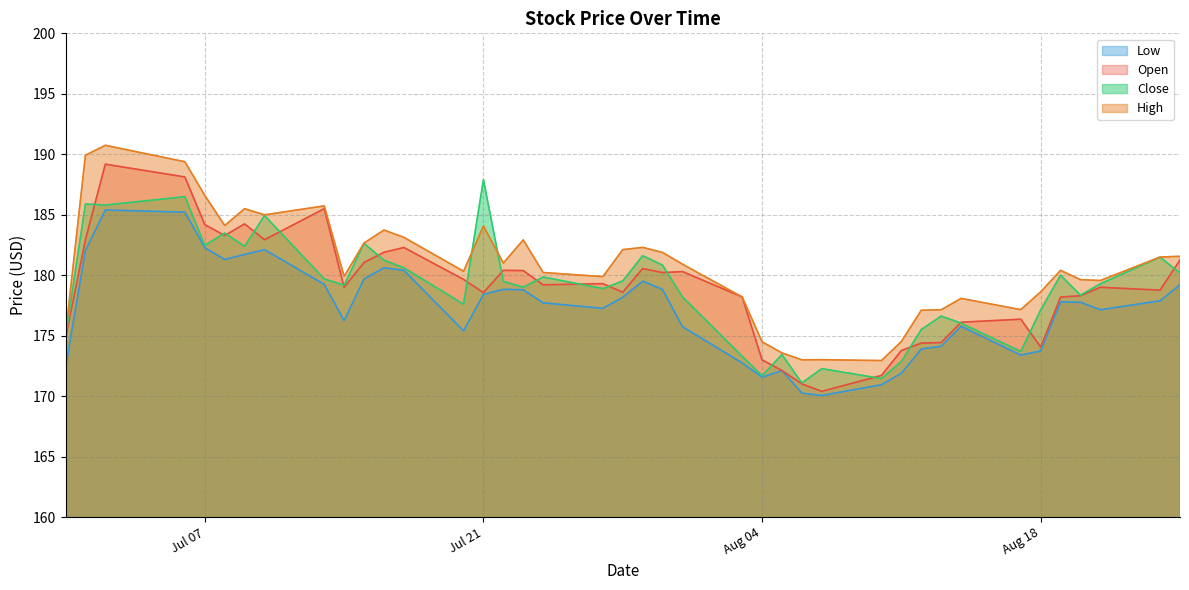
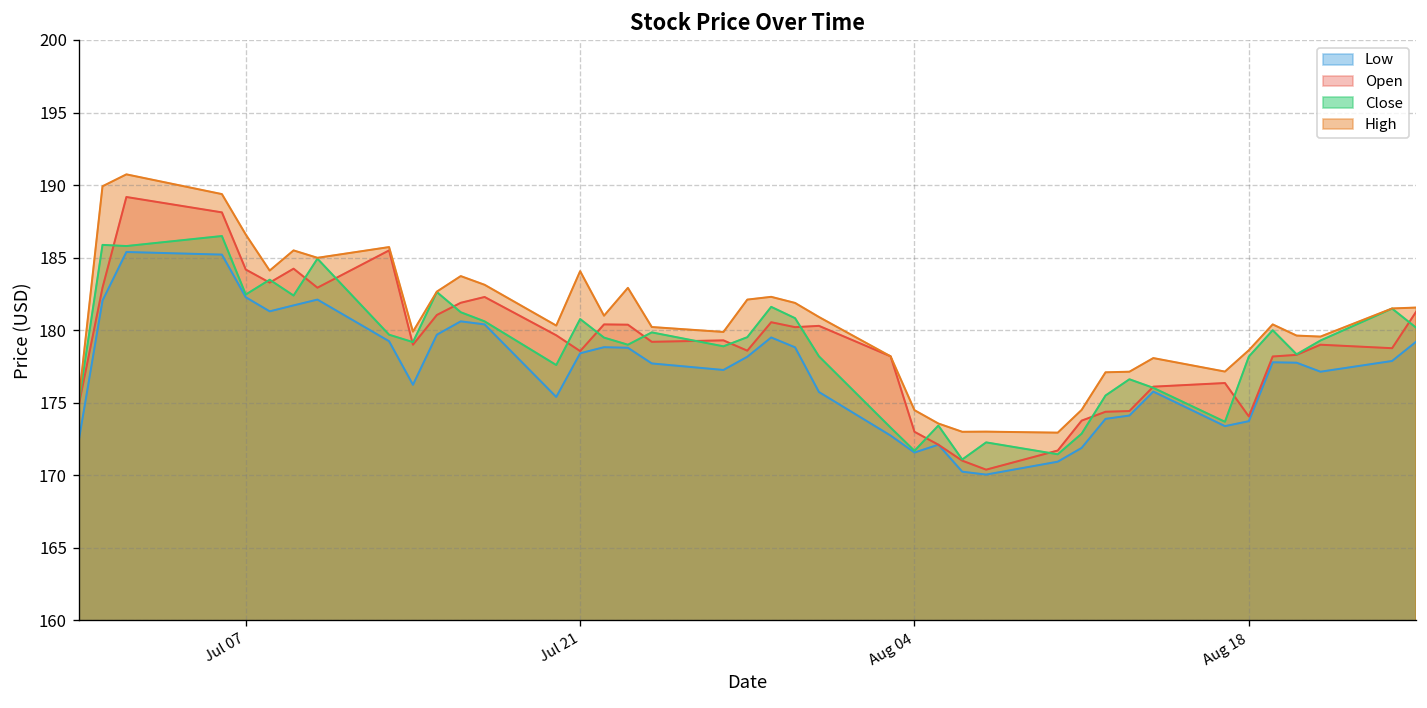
Close, Jul 21: 187.9 -> 180.8
Close, Aug 18: 177.1 -> 178.2
